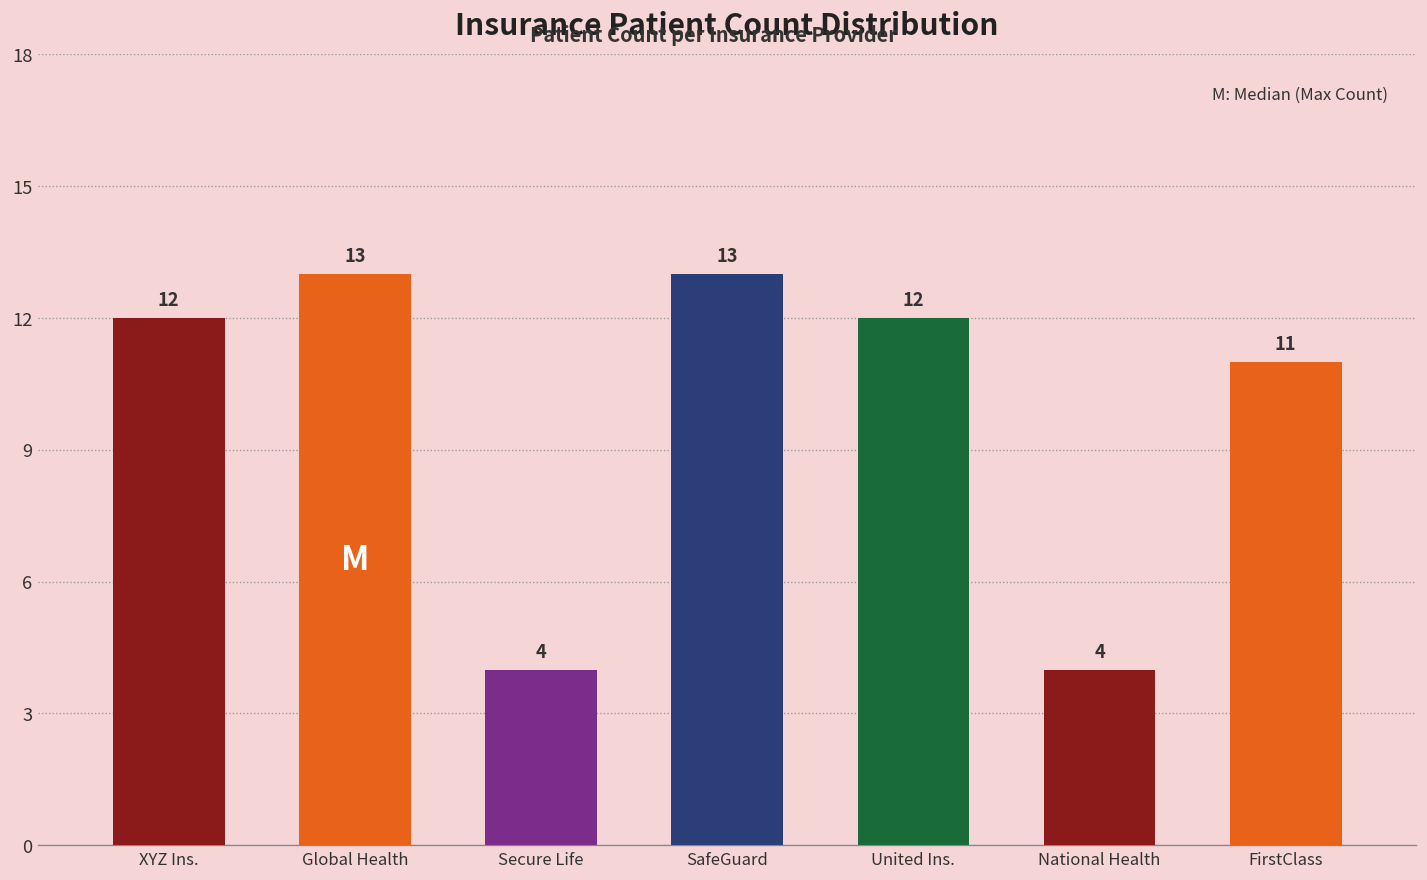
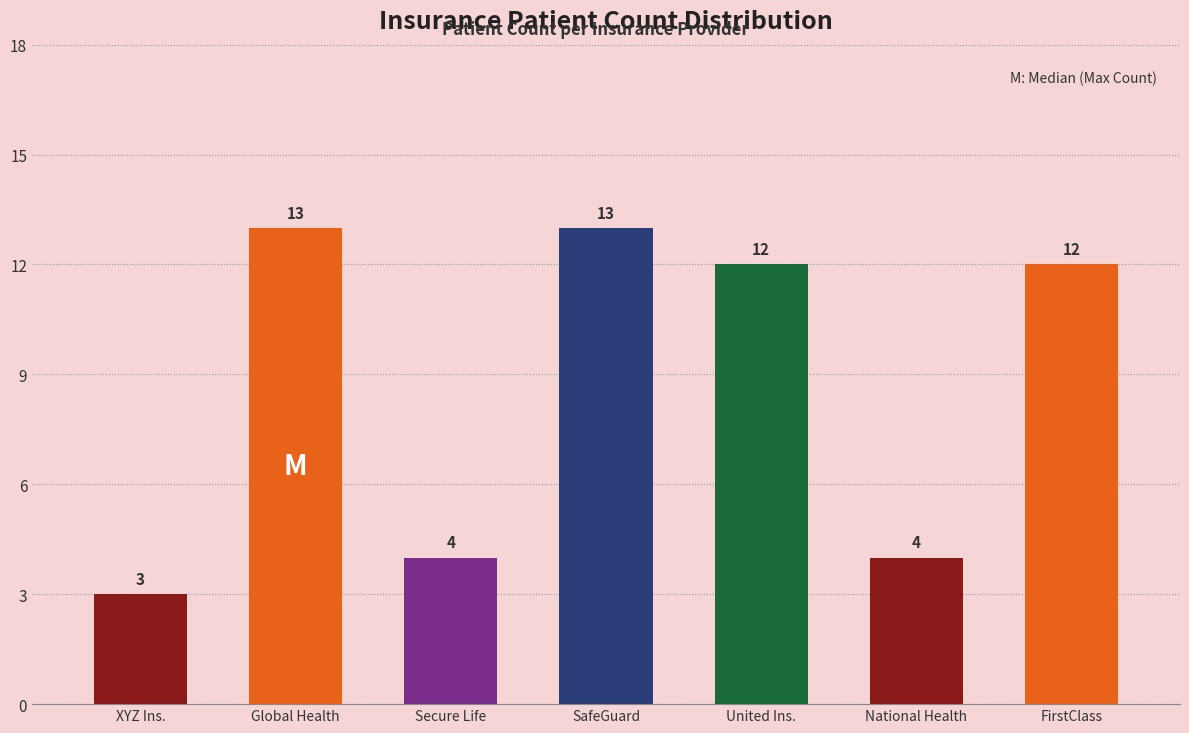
XYZ Ins.: 12 -> 3
FirstClass: 11 -> 12
